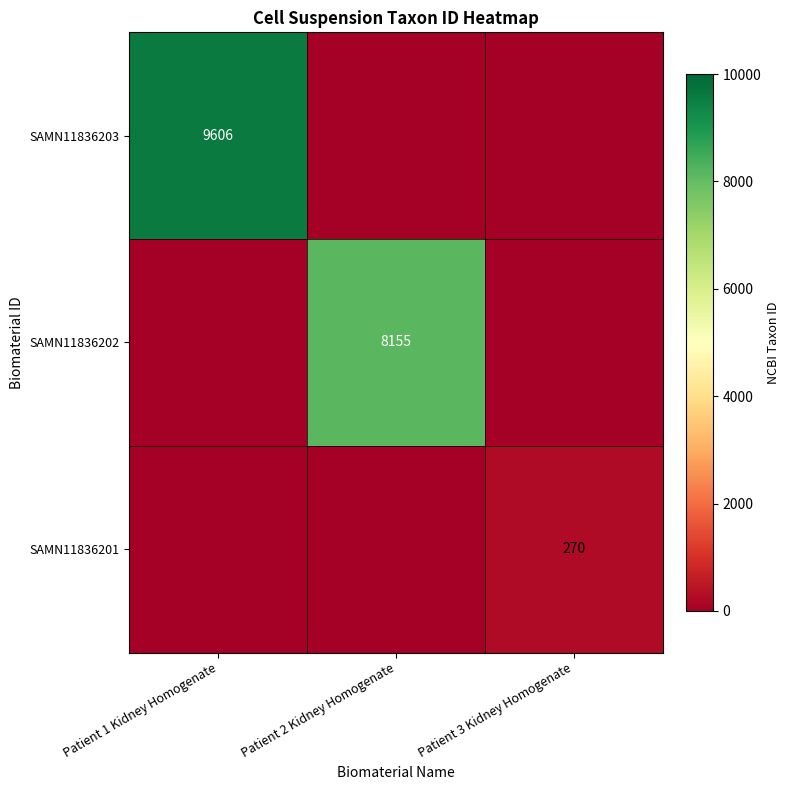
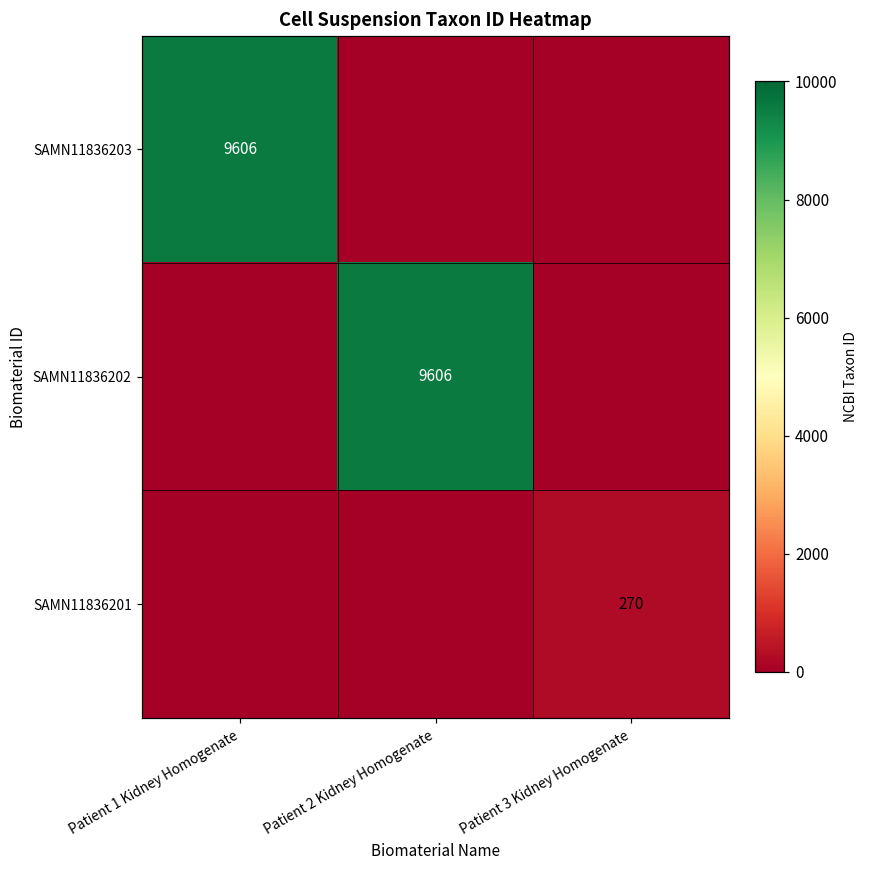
SAMN11836202, Patient 2 Kidney Homogenate: 8155 -> 9606
